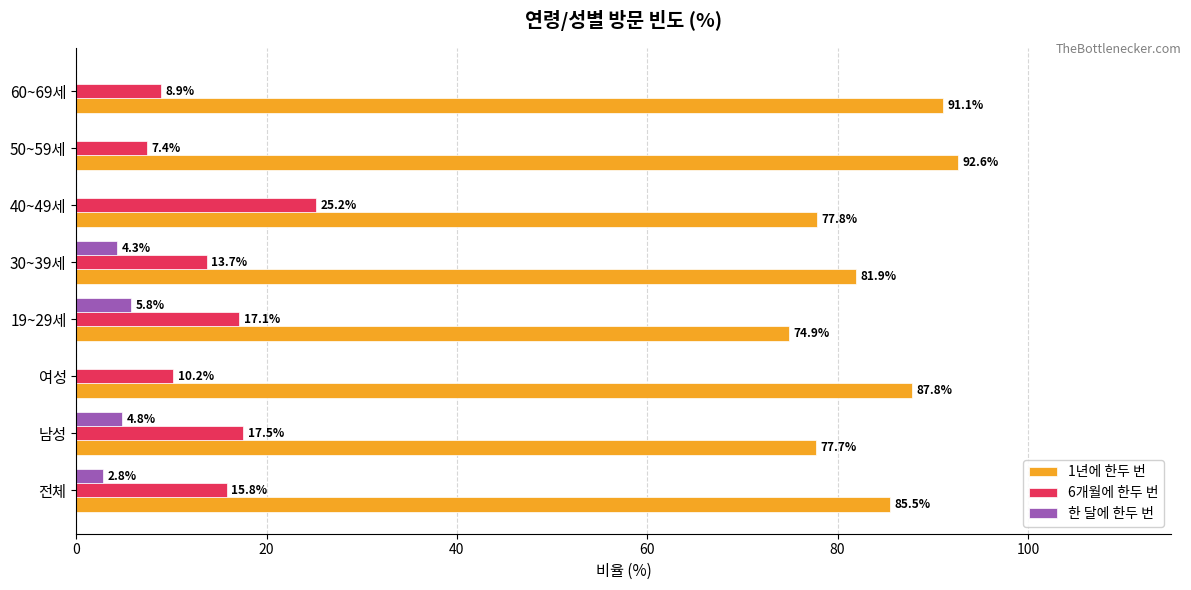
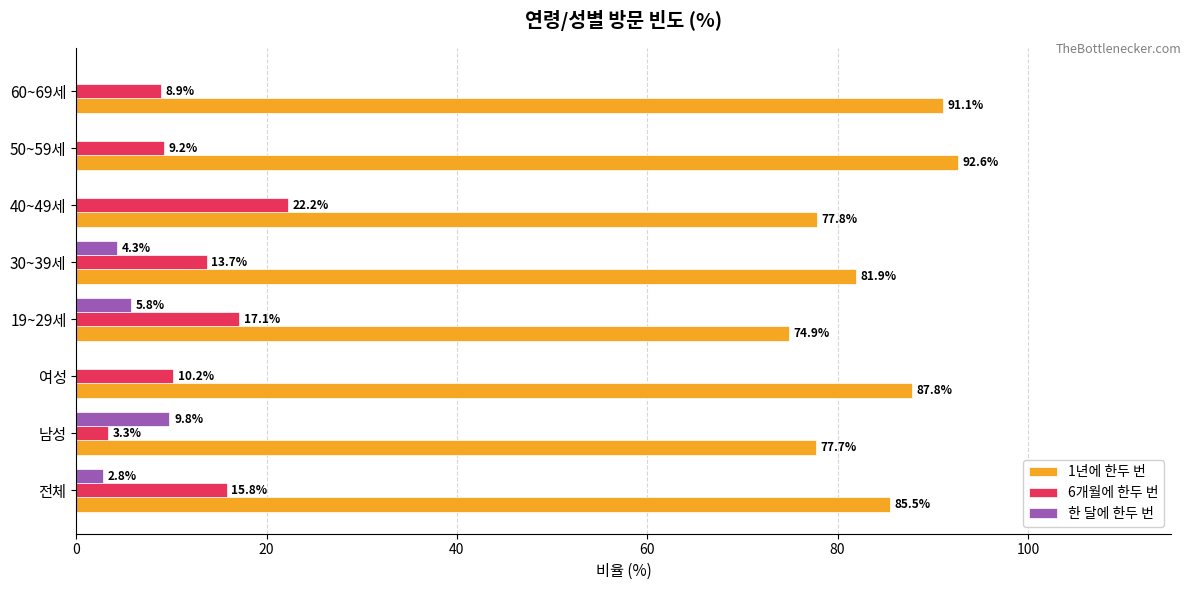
6개월에 한두 번, 50~59세: 7.4% -> 9.2%
6개월에 한두 번, 40~49세: 25.2% -> 22.2%
한 달에 한두 번, 남성: 4.8% -> 9.8%
6개월에 한두 번, 남성: 17.5% -> 3.3%
